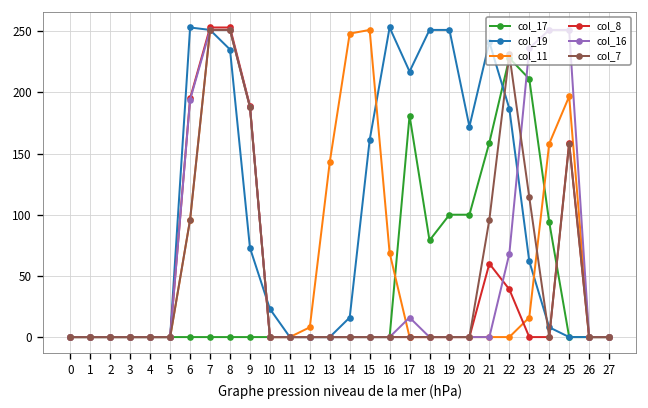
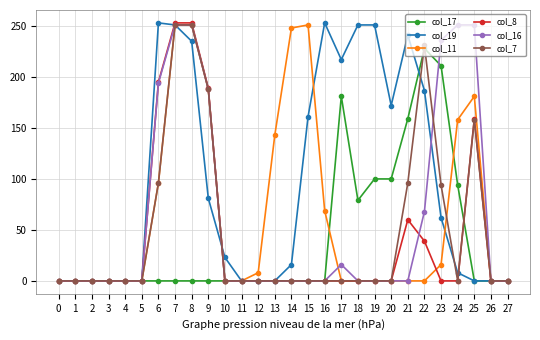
col_19, 9: 73 -> 81
col_7, 23: 114 -> 94
col_11, 25: 197 -> 181
